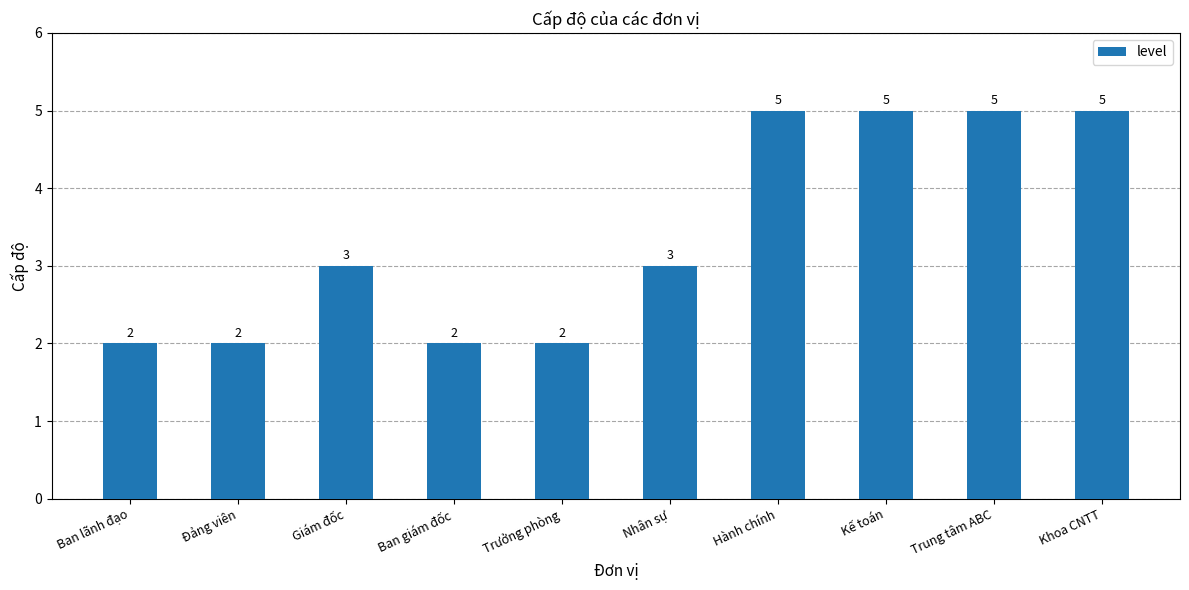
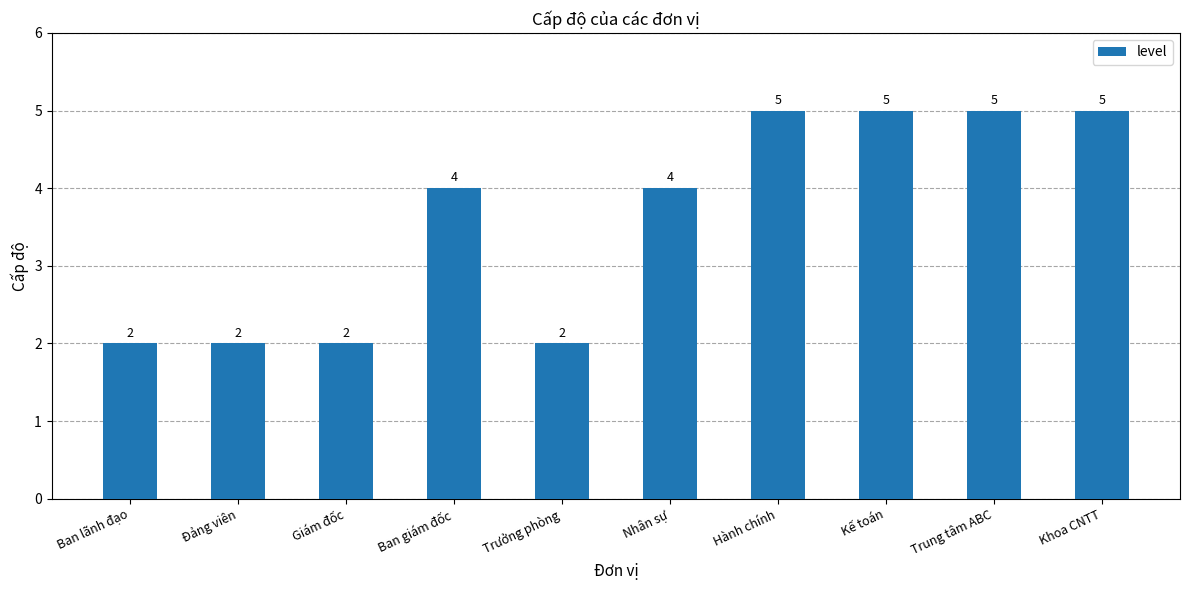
Giám đốc: 3 -> 2
Ban giám đốc: 2 -> 4
Nhân sự: 3 -> 4
